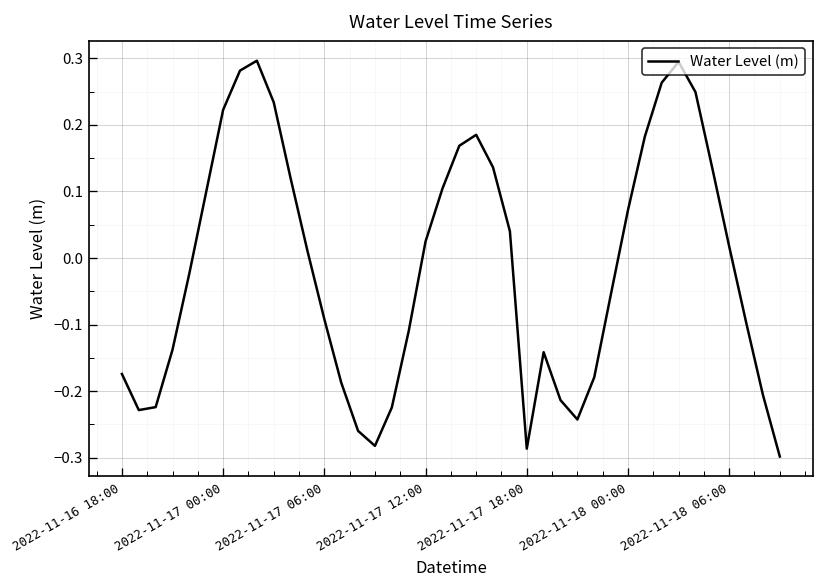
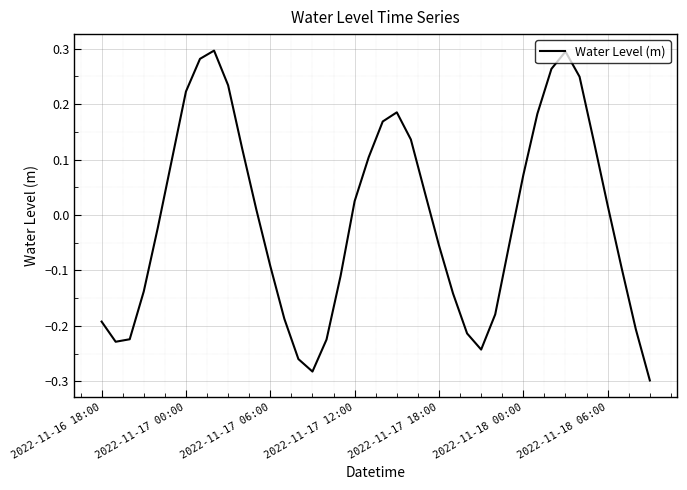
2022-11-16 18:00: -0.17 -> -0.19
2022-11-17 18:00: -0.29 -> -0.05
